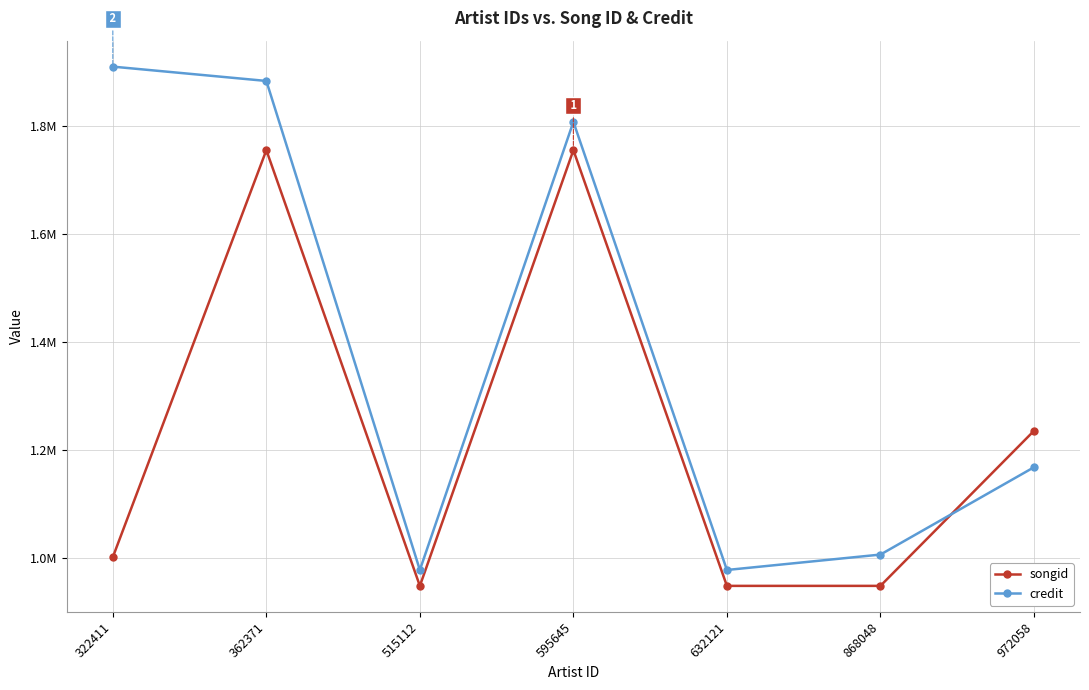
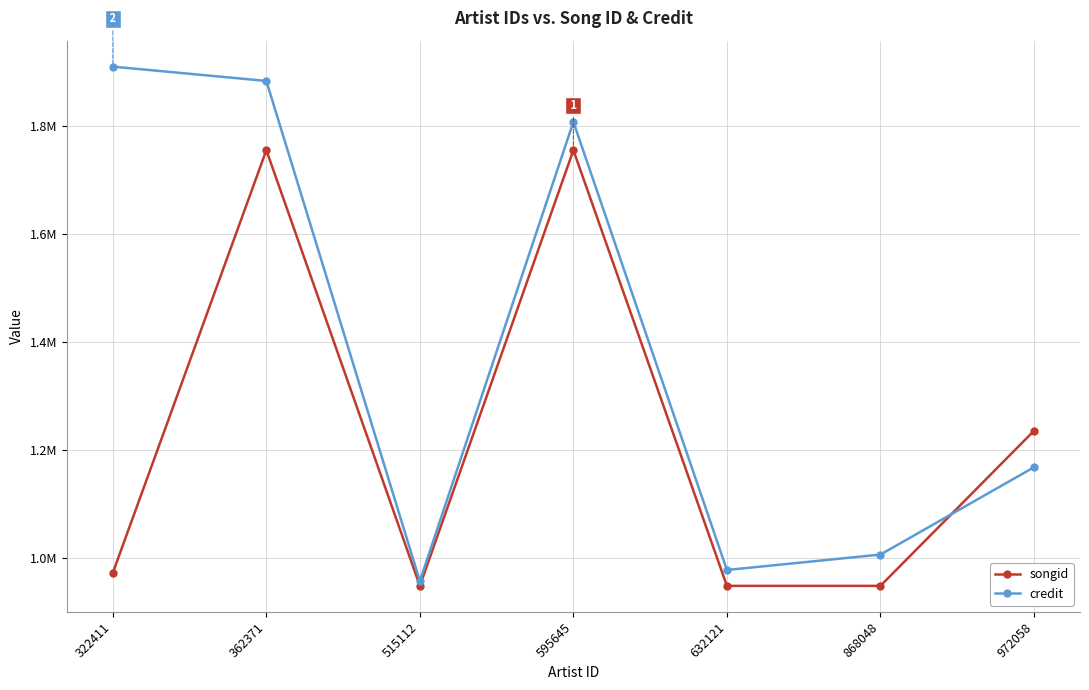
songid, 322411: 1000000 -> 970000
credit, 515112: 980000 -> 960000
